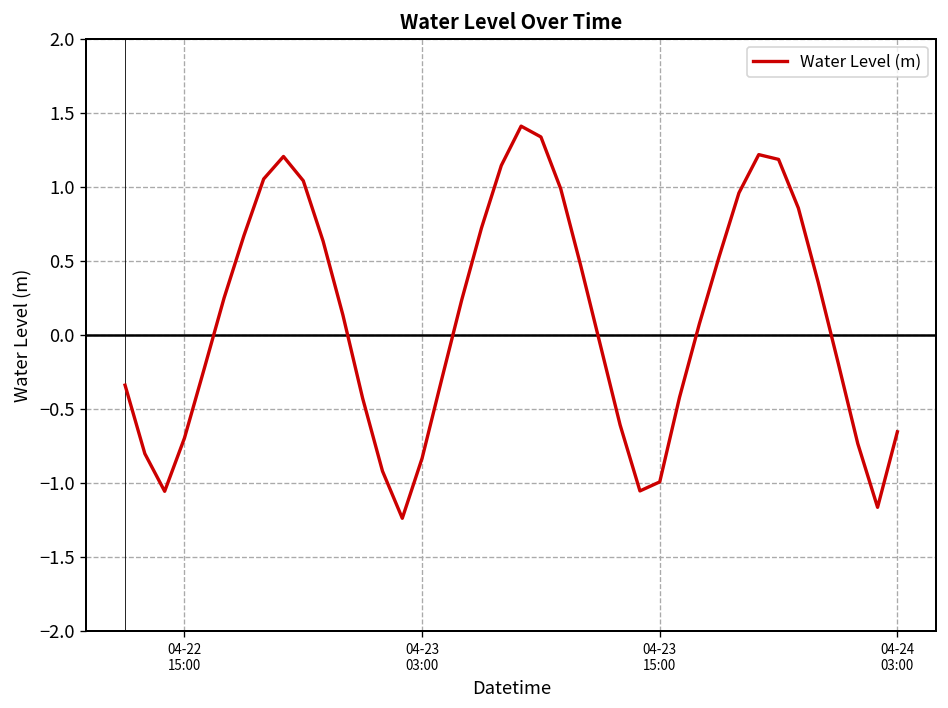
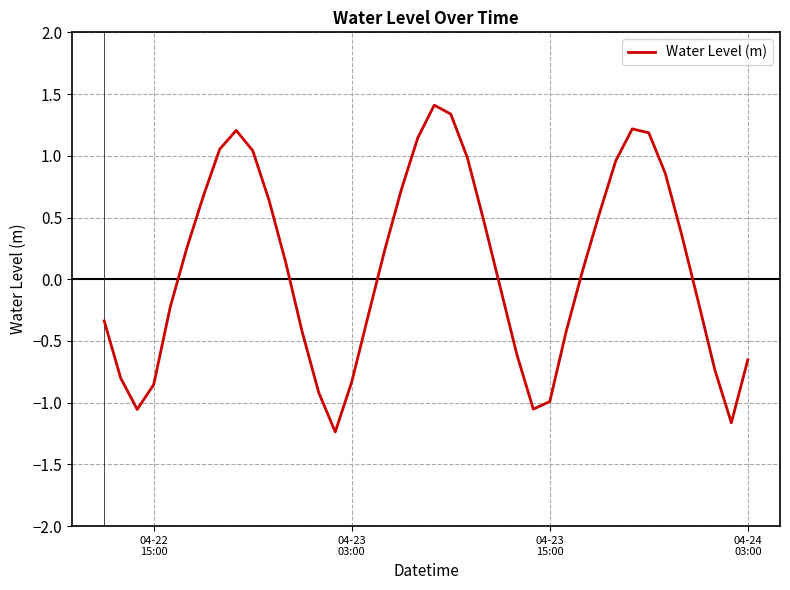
04-22 15:00: -0.70 -> -0.85
